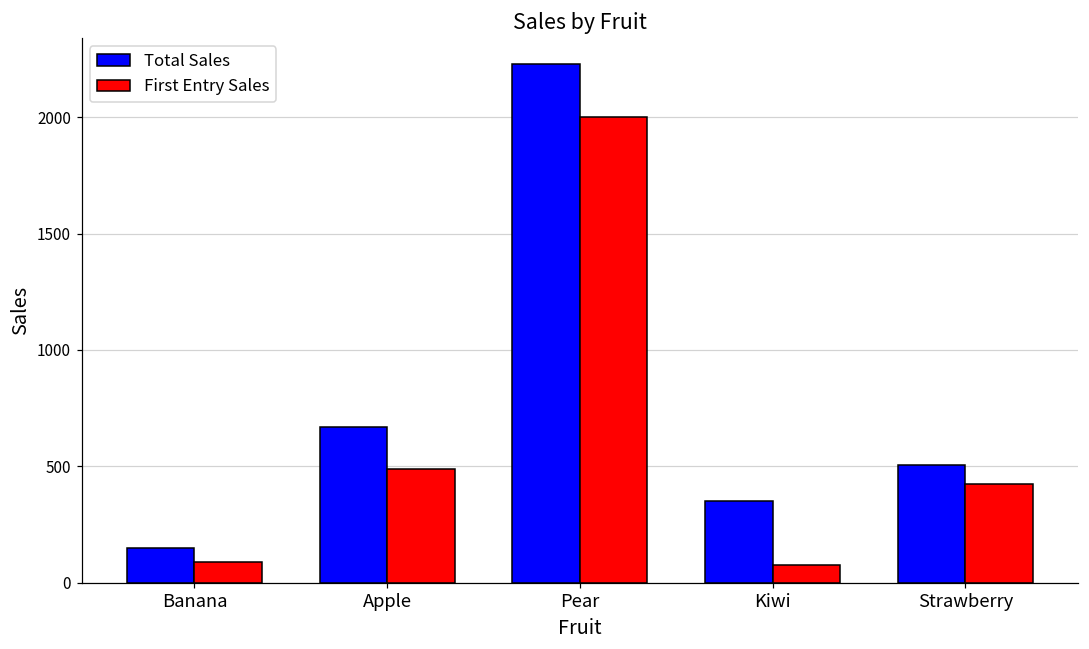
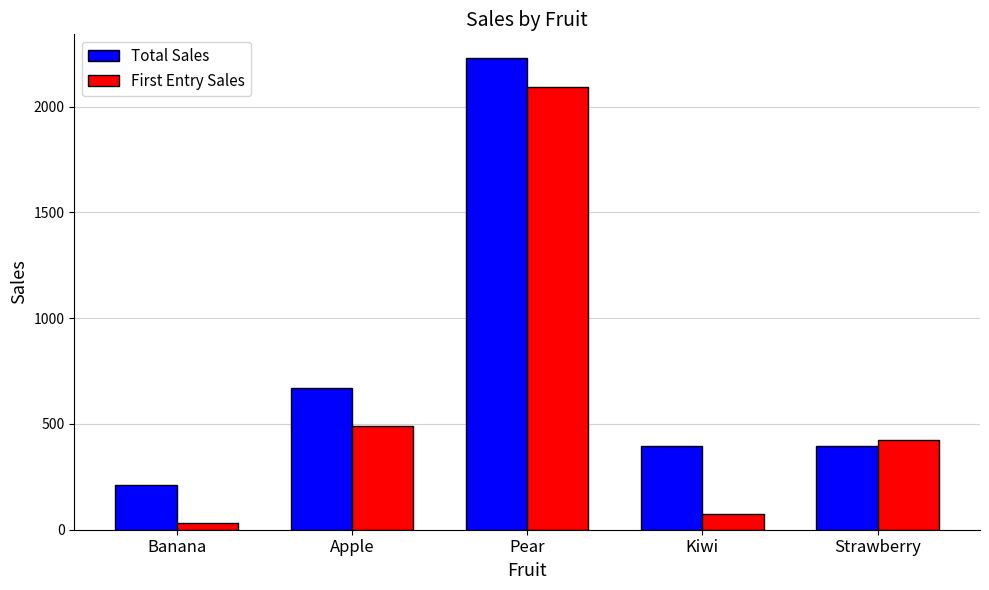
Total Sales, Banana: 150 -> 210
First Entry Sales, Banana: 90 -> 30
First Entry Sales, Pear: 2000 -> 2090
Total Sales, Kiwi: 350 -> 400
Total Sales, Strawberry: 510 -> 400
